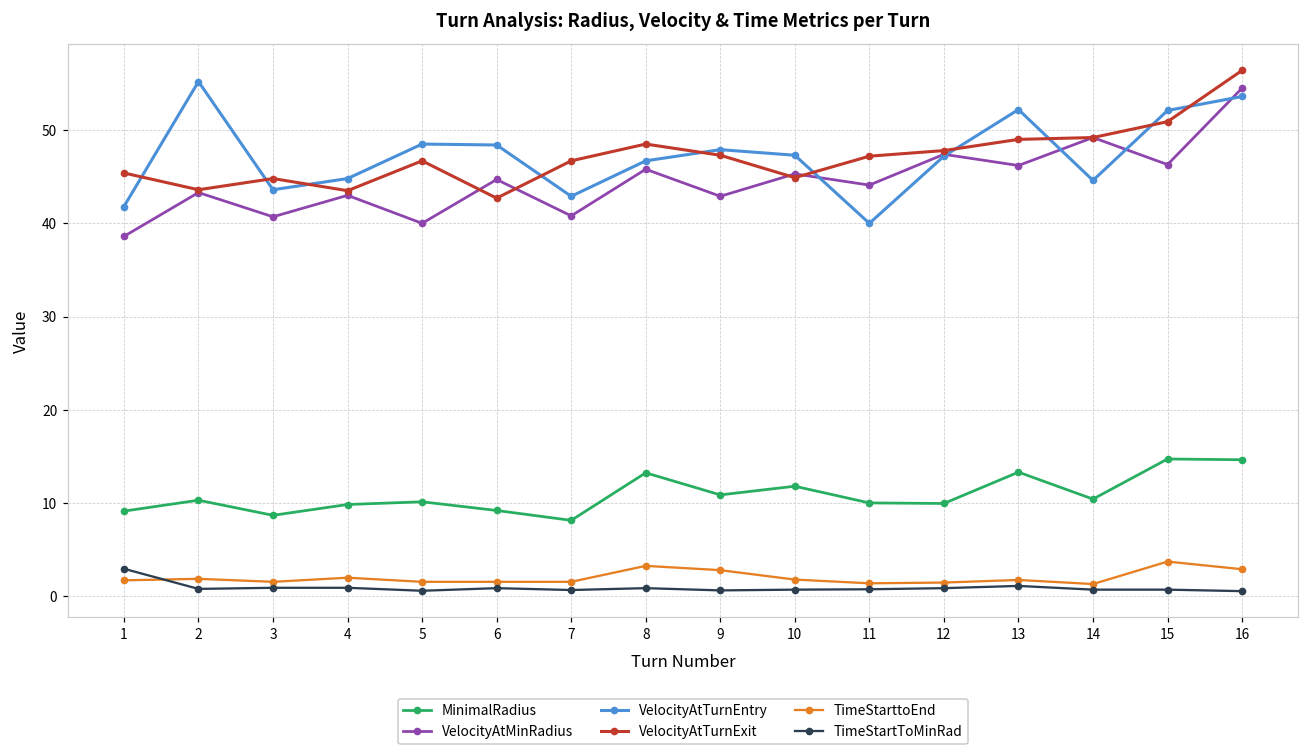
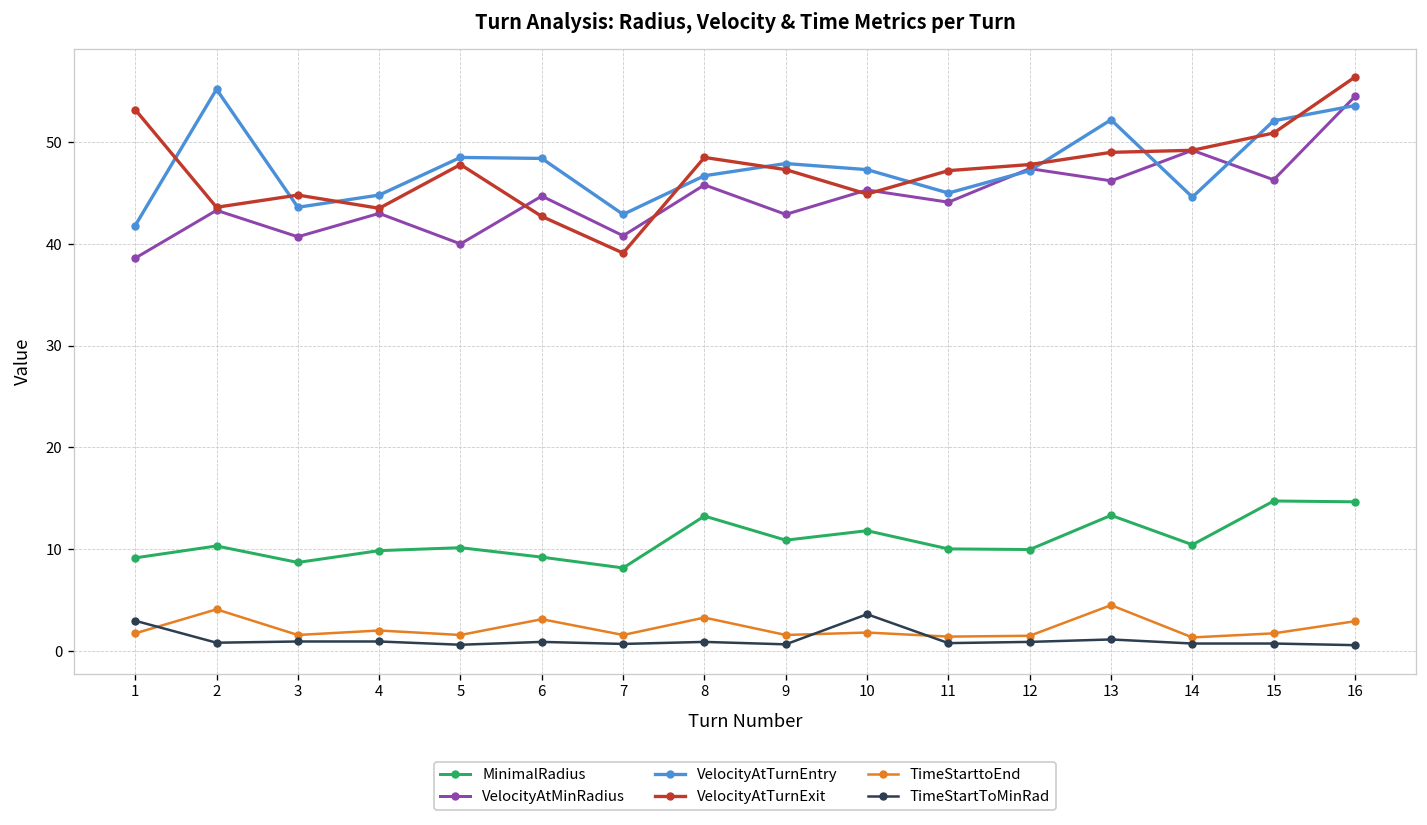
VelocityAtTurnExit, 1: 45 -> 53
TimeStarttoEnd, 2: 2 -> 4
VelocityAtTurnExit, 5: 47 -> 48
TimeStarttoEnd, 6: 2 -> 3
VelocityAtTurnExit, 7: 47 -> 39
TimeStarttoEnd, 9: 3 -> 2
TimeStartToMinRad, 10: 1 -> 4
VelocityAtTurnEntry, 11: 40 -> 45
TimeStarttoEnd, 13: 2 -> 4
TimeStarttoEnd, 15: 4 -> 2
